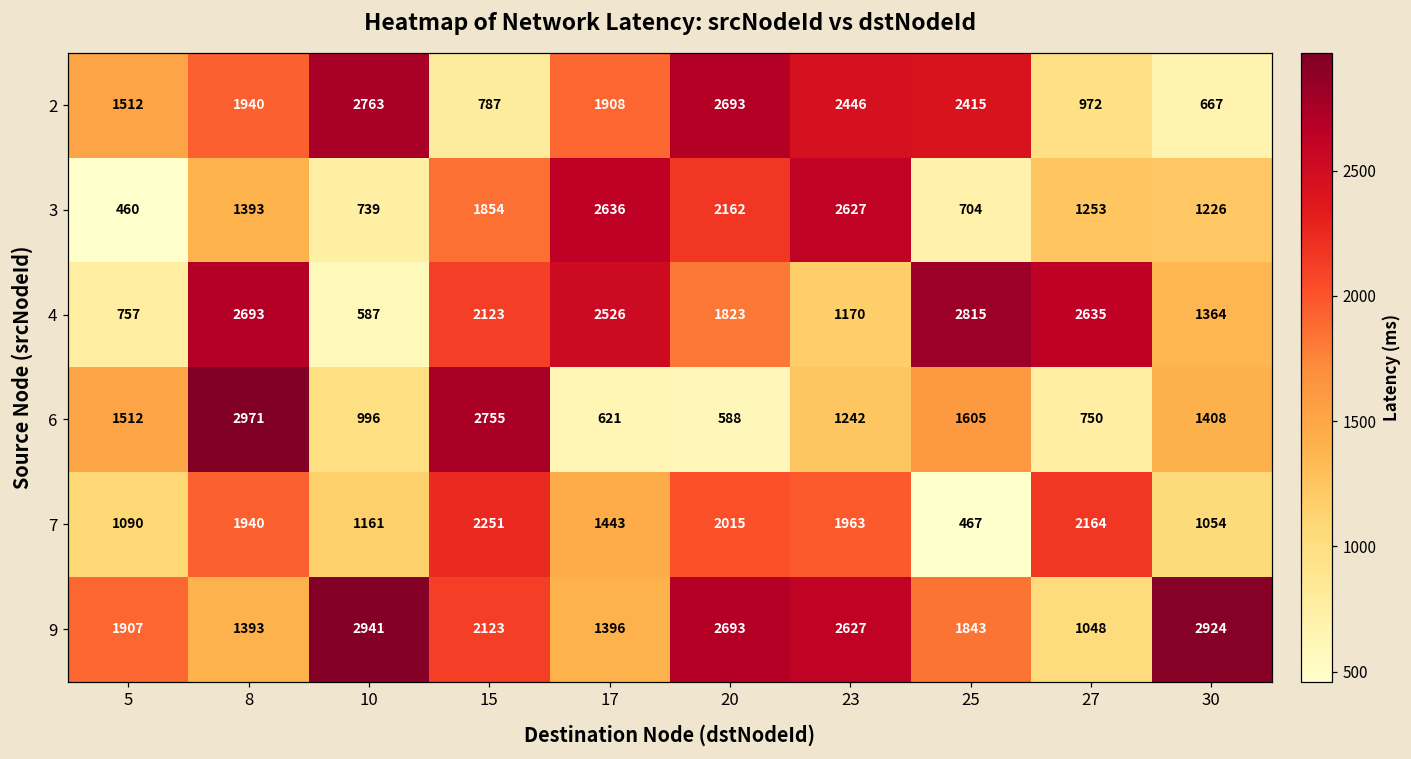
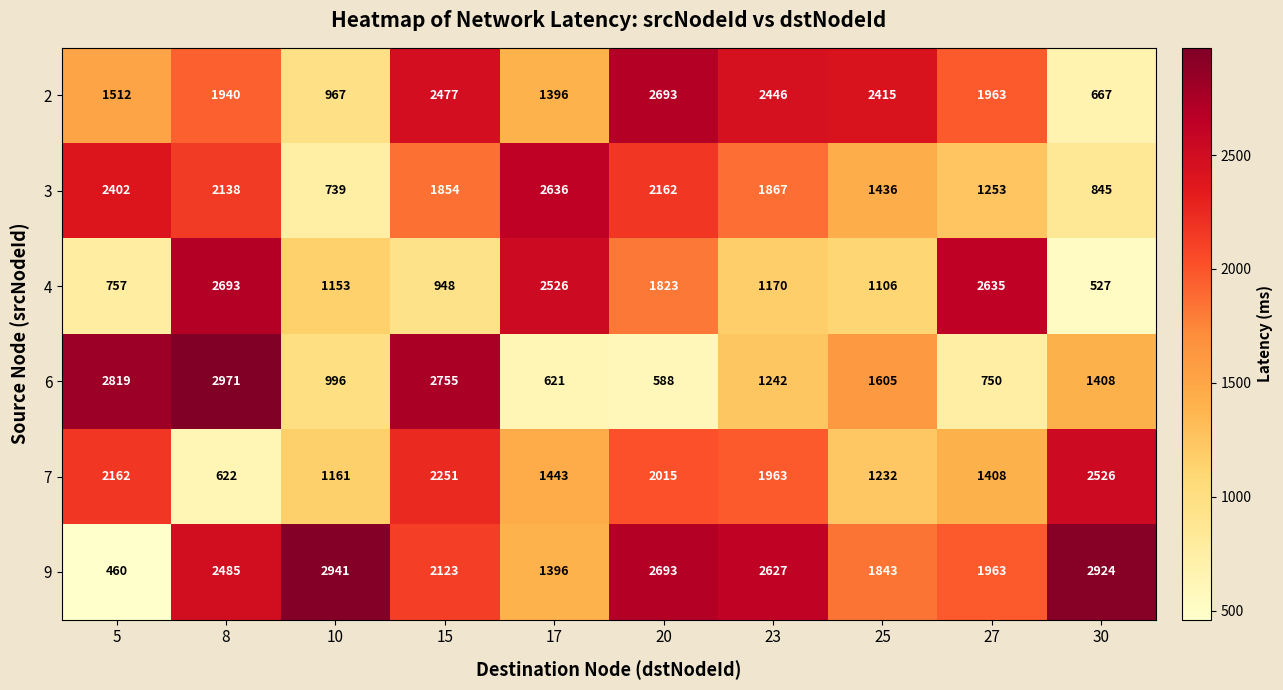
2, 10: 2763 -> 967
2, 15: 787 -> 2477
2, 17: 1908 -> 1396
2, 27: 972 -> 1963
3, 5: 460 -> 2402
3, 8: 1393 -> 2138
3, 23: 2627 -> 1867
3, 25: 704 -> 1436
3, 30: 1226 -> 845
4, 10: 587 -> 1153
4, 15: 2123 -> 948
4, 25: 2815 -> 1106
4, 30: 1364 -> 527
6, 5: 1512 -> 2819
7, 5: 1090 -> 2162
7, 8: 1940 -> 622
7, 25: 467 -> 1232
7, 27: 2164 -> 1408
7, 30: 1054 -> 2526
9, 5: 1907 -> 460
9, 8: 1393 -> 2485
9, 27: 1048 -> 1963
